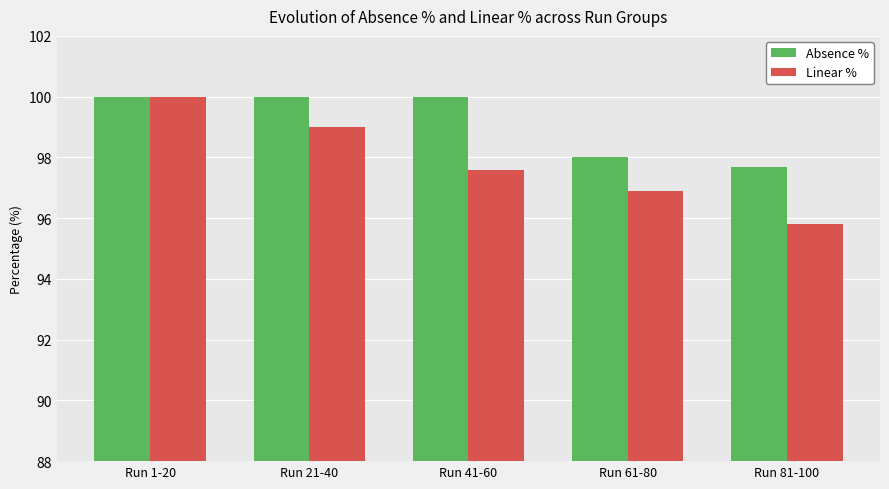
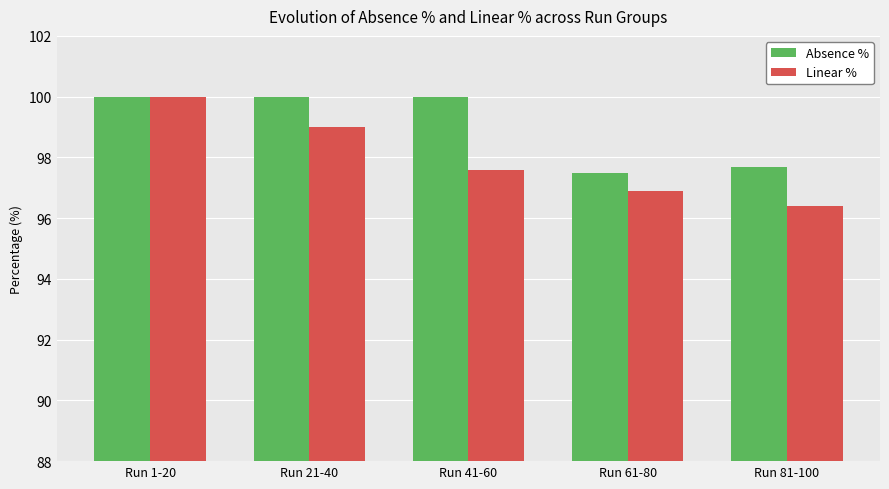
Absence %, Run 61-80: 98.0 -> 97.5
Linear %, Run 81-100: 95.8 -> 96.4
